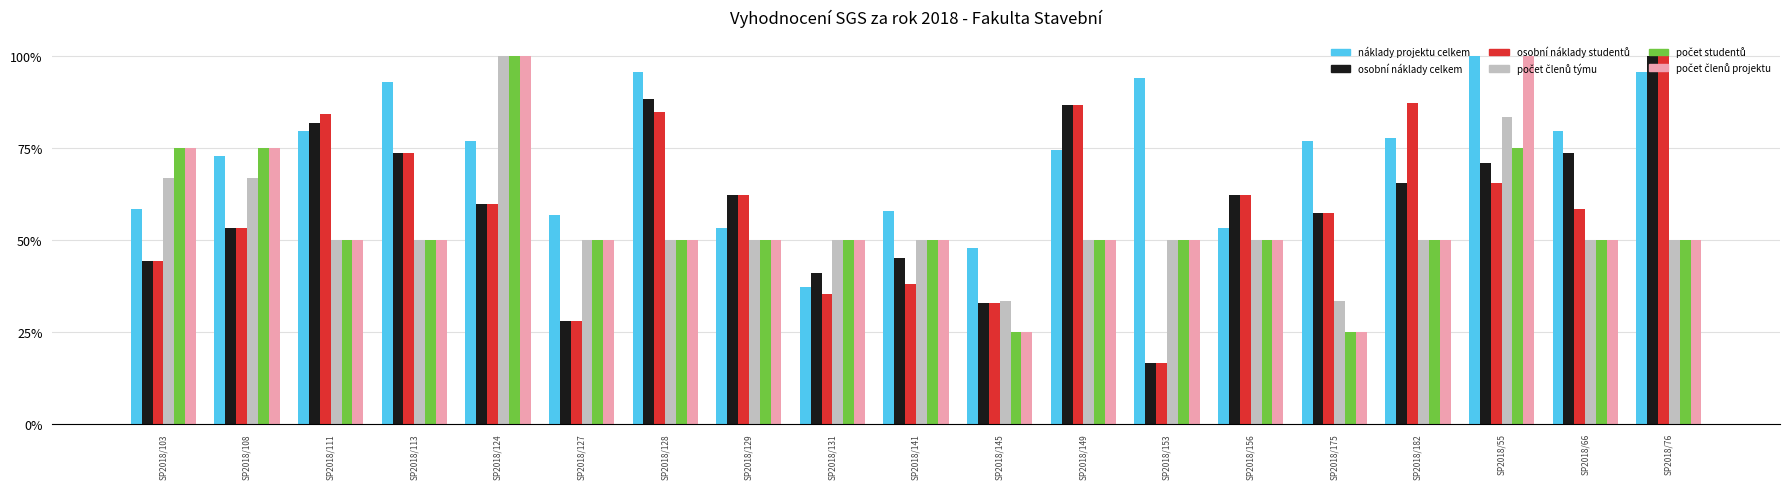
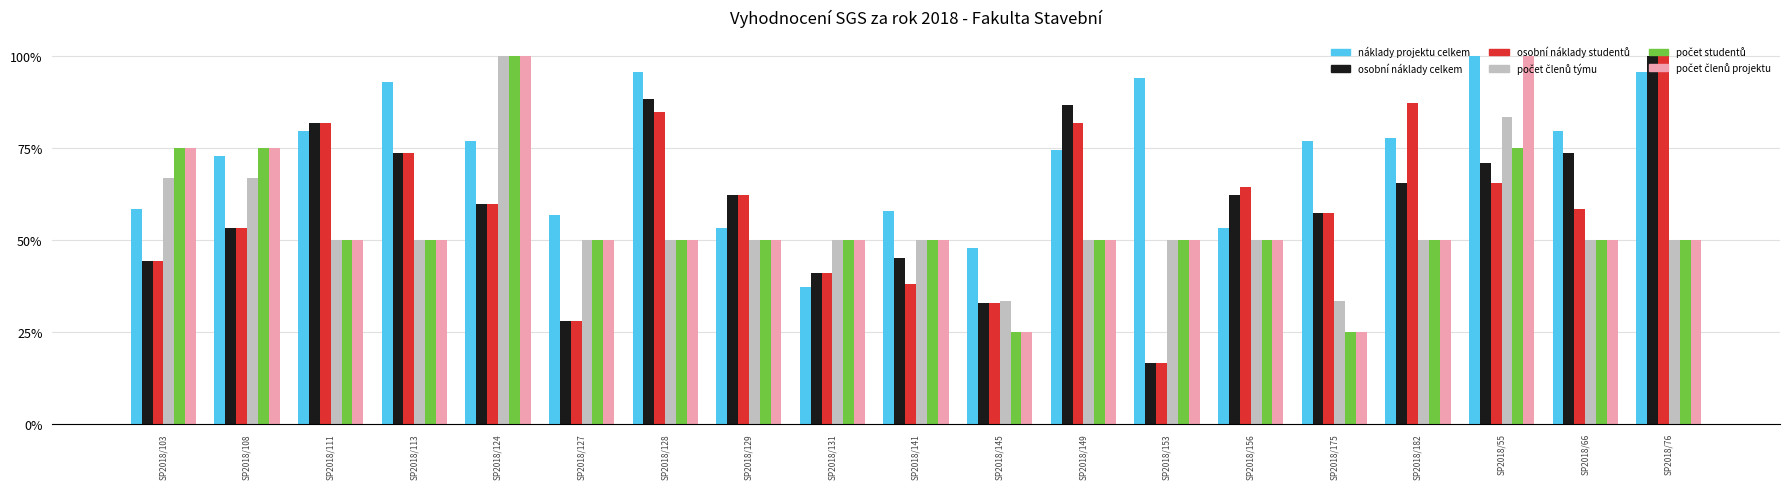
osobní náklady studentů, SP2018/111: 84% -> 82%
osobní náklady studentů, SP2018/131: 35% -> 41%
osobní náklady studentů, SP2018/149: 87% -> 82%
osobní náklady studentů, SP2018/156: 62% -> 64%
